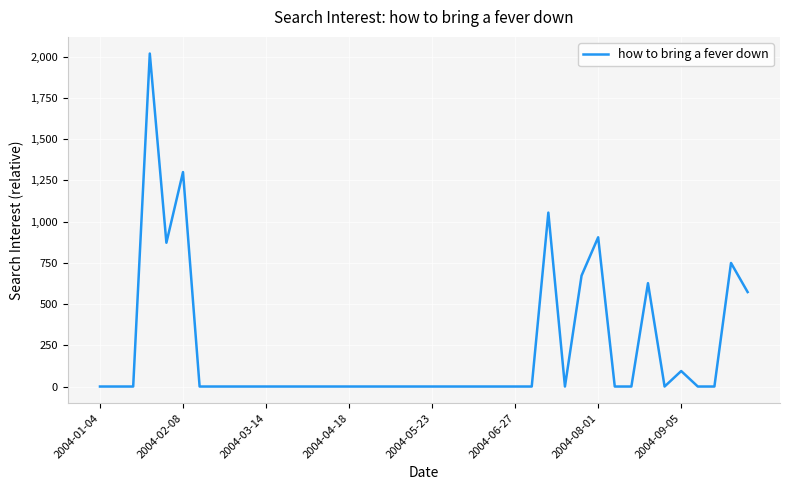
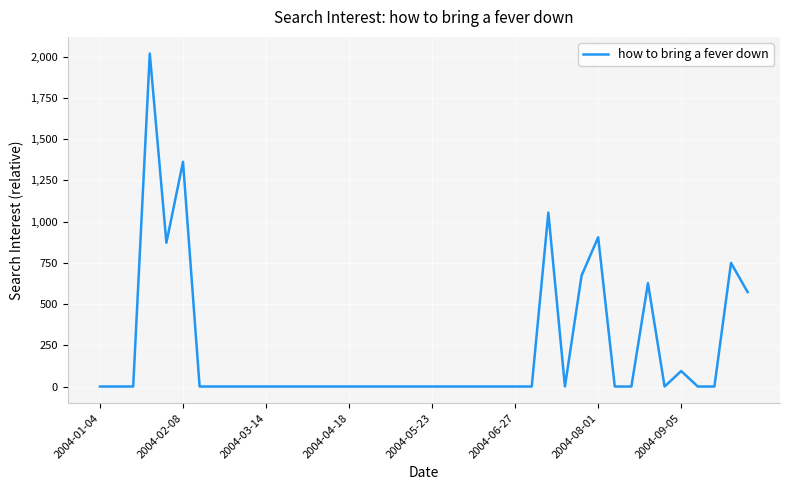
2004-02-08: 1,300 -> 1,360
